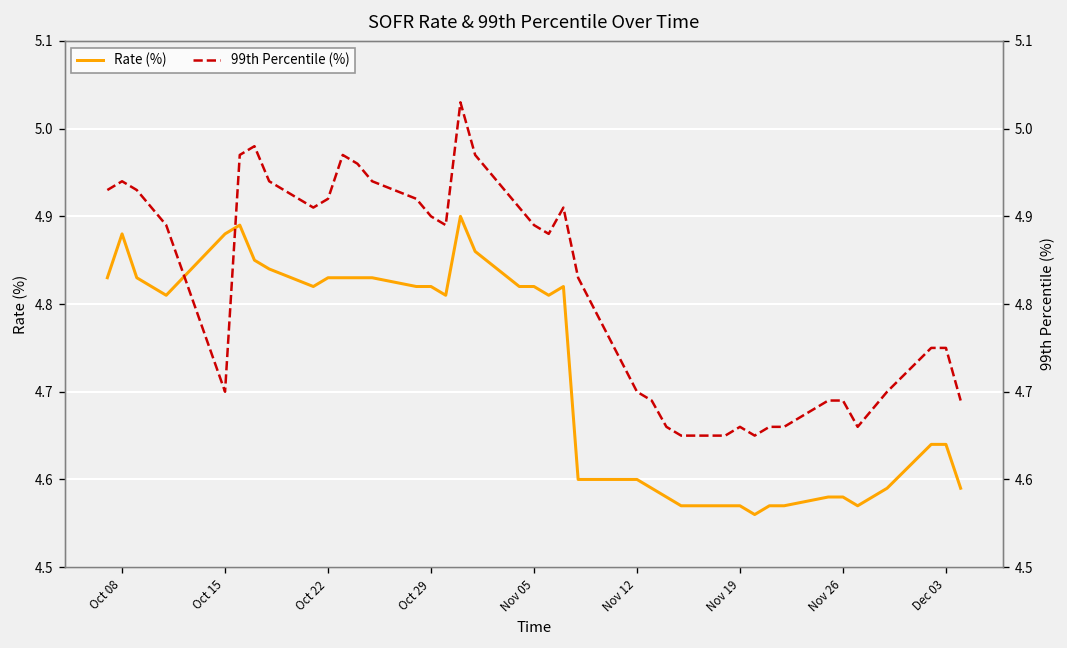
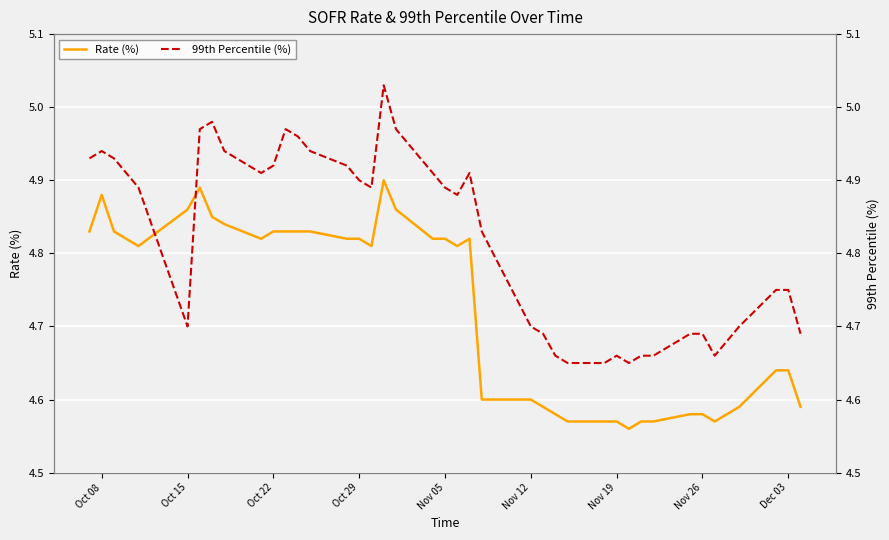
Rate (%), Oct 15: 4.88 -> 4.86
